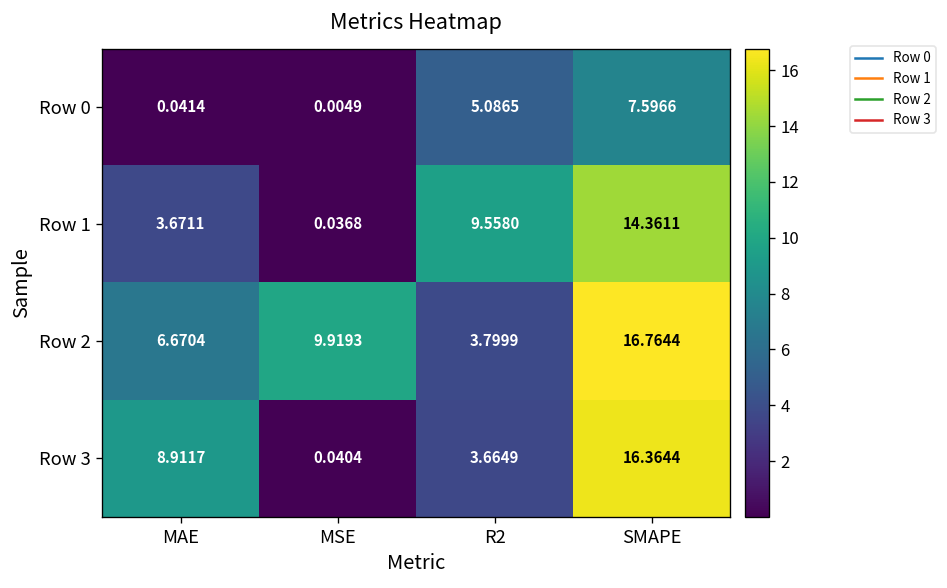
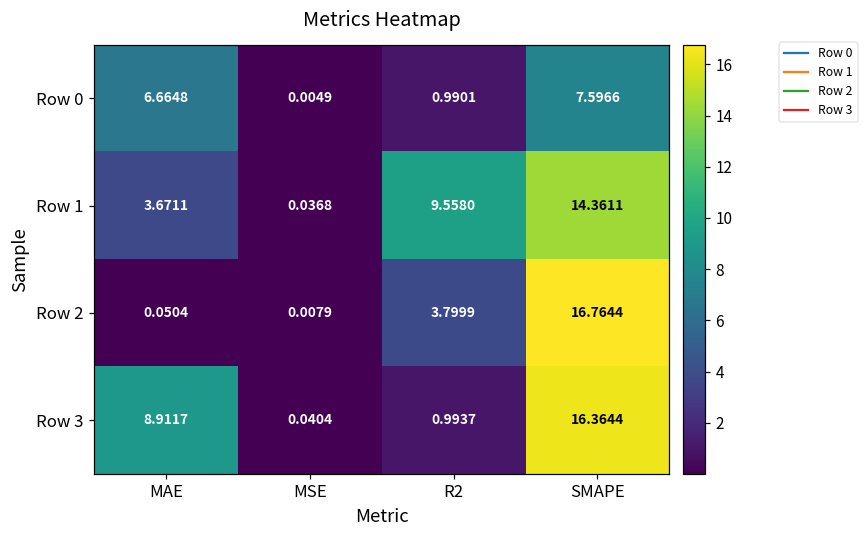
Row 0, MAE: 0.0414 -> 6.6648
Row 0, R2: 5.0865 -> 0.9901
Row 2, MAE: 6.6704 -> 0.0504
Row 2, MSE: 9.9193 -> 0.0079
Row 3, R2: 3.6649 -> 0.9937
